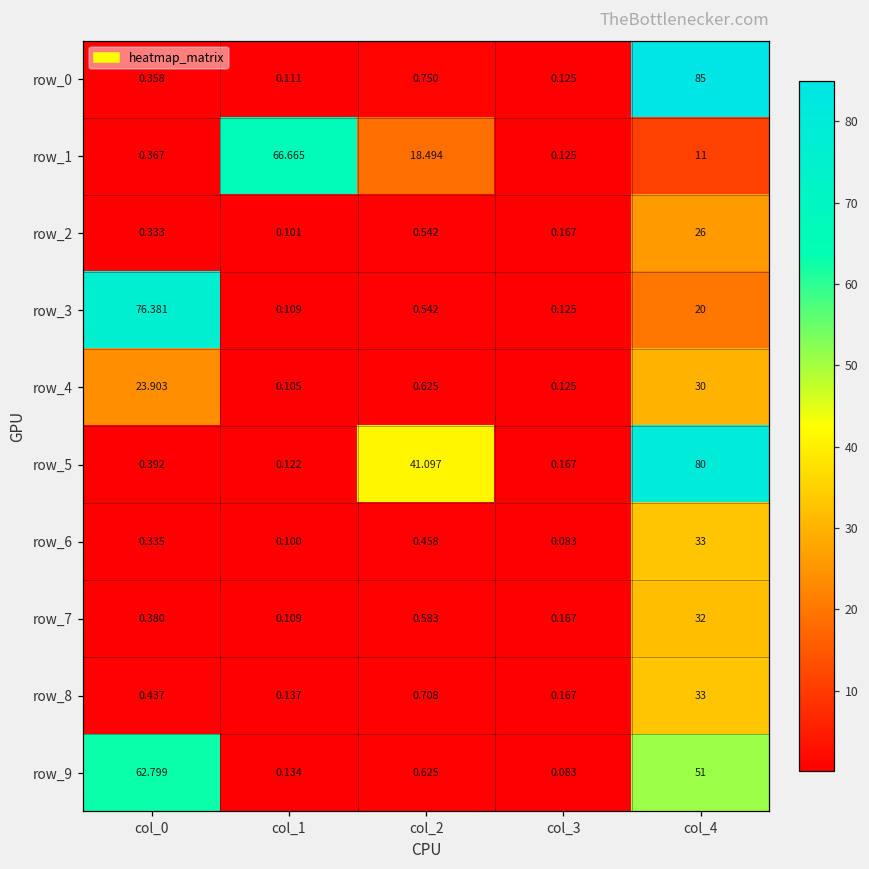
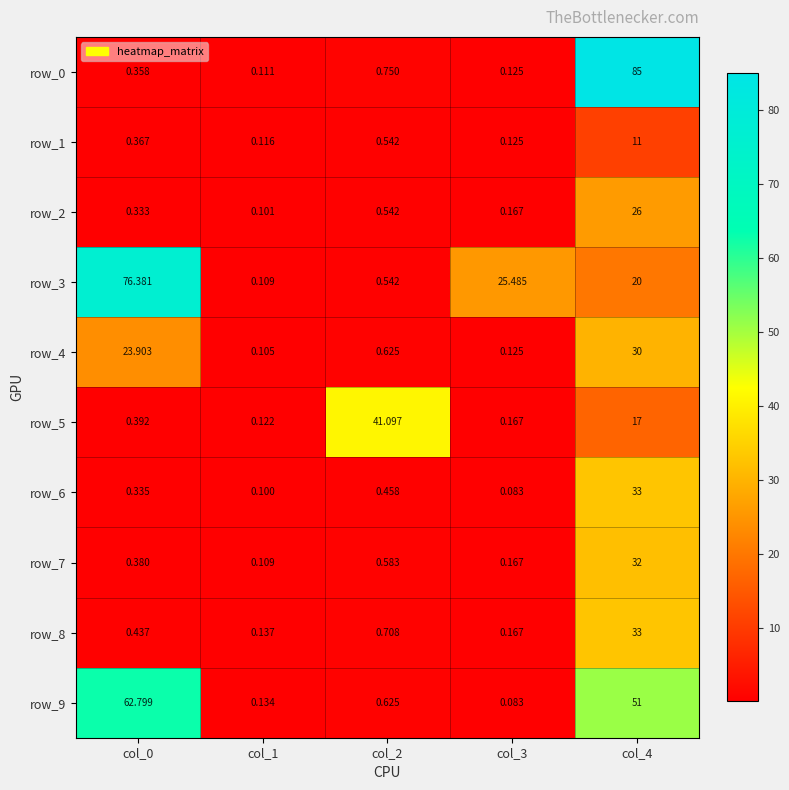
row_1, col_1: 66.665 -> 0.116
row_1, col_2: 18.494 -> 0.542
row_3, col_3: 0.125 -> 25.485
row_5, col_4: 80 -> 17
